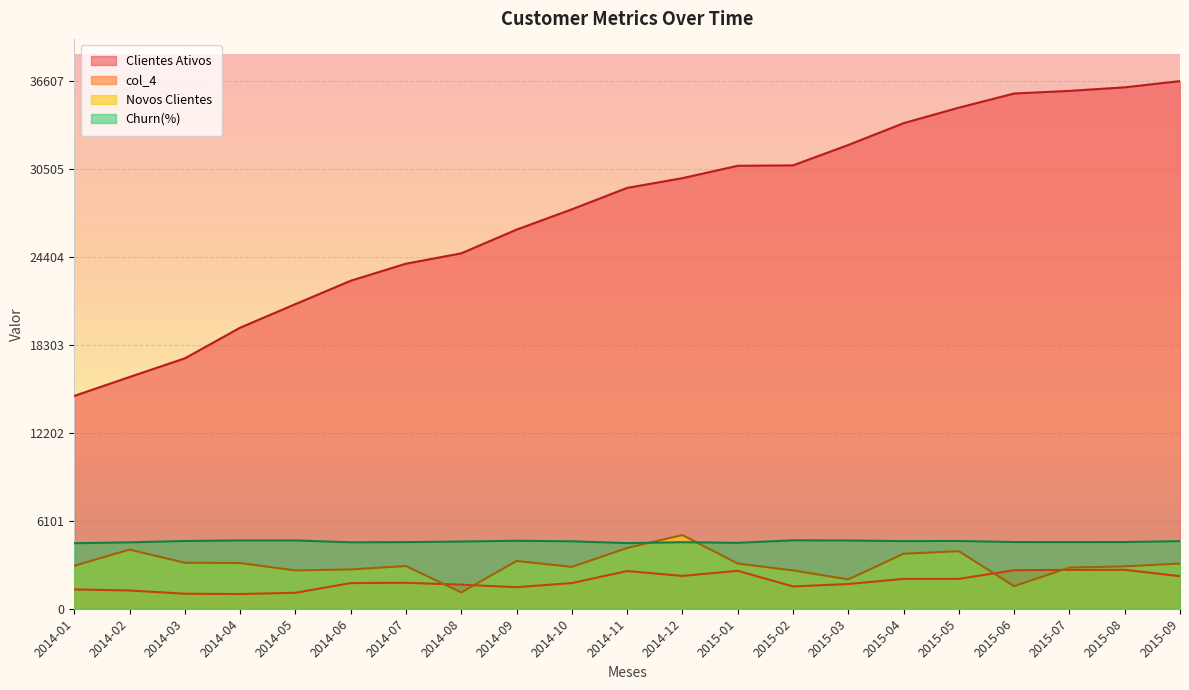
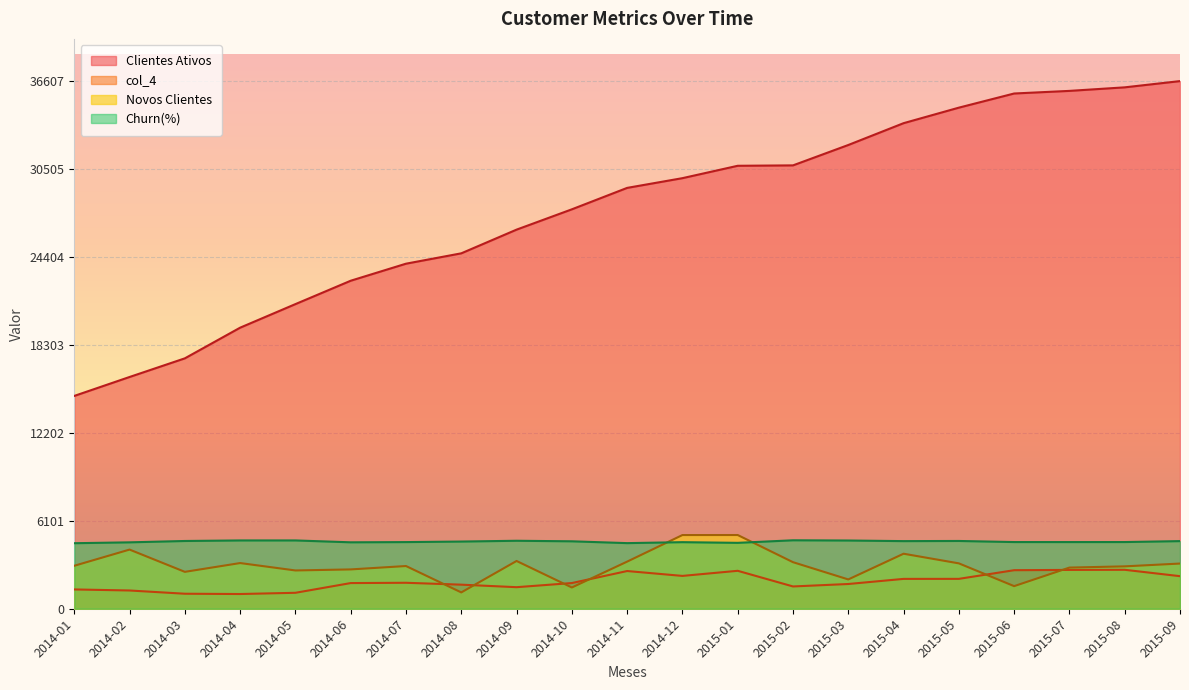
Novos Clientes, 2014-03: 3200 -> 2600
Novos Clientes, 2014-10: 2900 -> 1500
Novos Clientes, 2014-11: 4200 -> 3300
Novos Clientes, 2015-01: 3100 -> 5100
Novos Clientes, 2015-02: 2700 -> 3200
Novos Clientes, 2015-05: 4000 -> 3100
